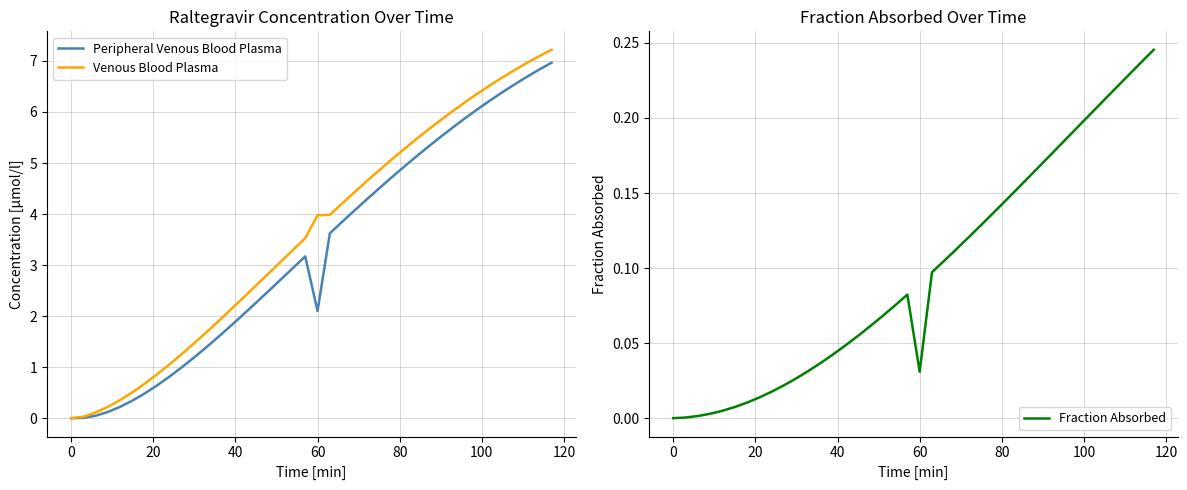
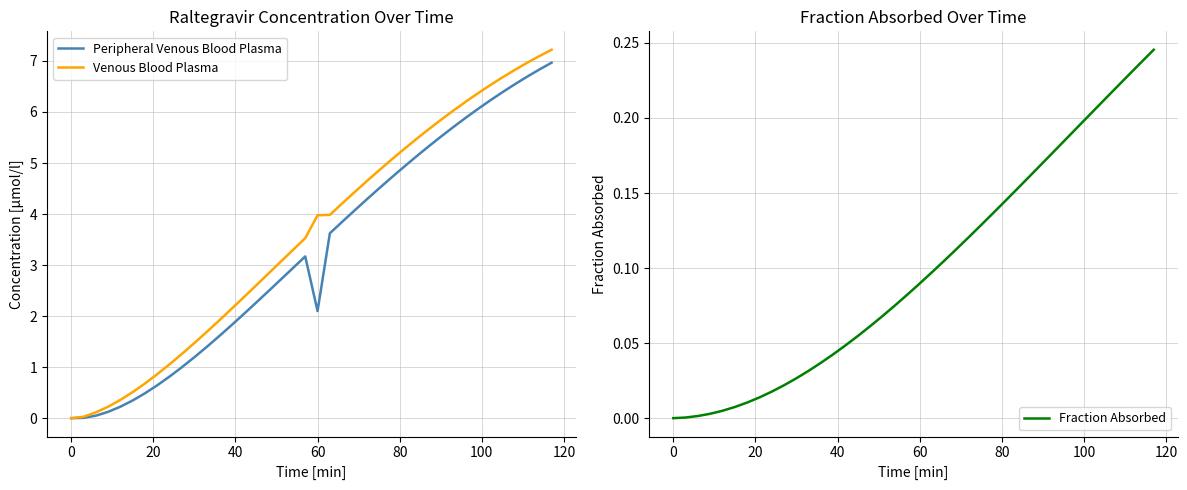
Fraction Absorbed Over Time, 60: 0.031 -> 0.090
